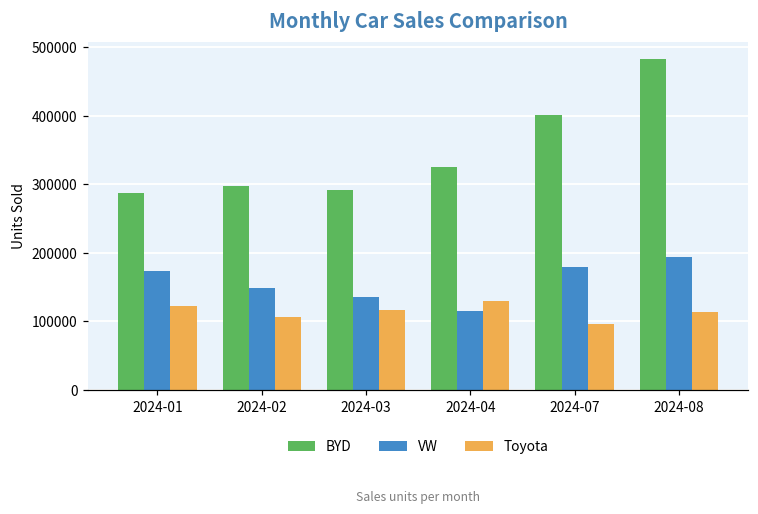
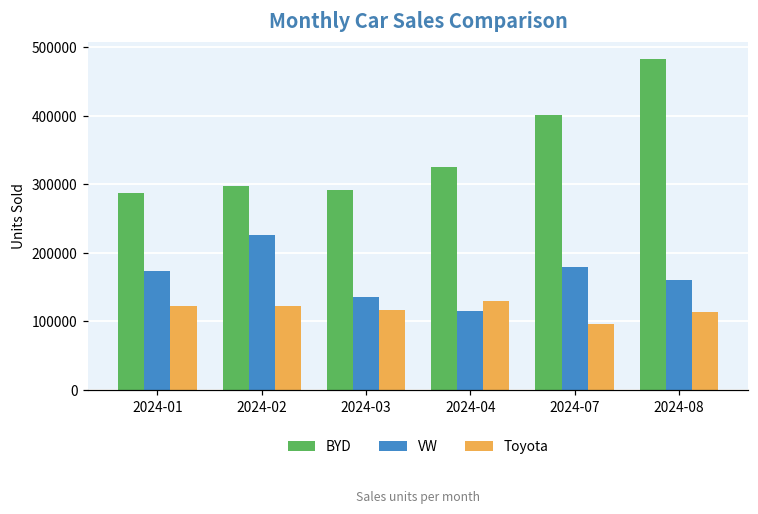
VW, 2024-02: 150000 -> 230000
Toyota, 2024-02: 110000 -> 120000
VW, 2024-08: 190000 -> 160000
